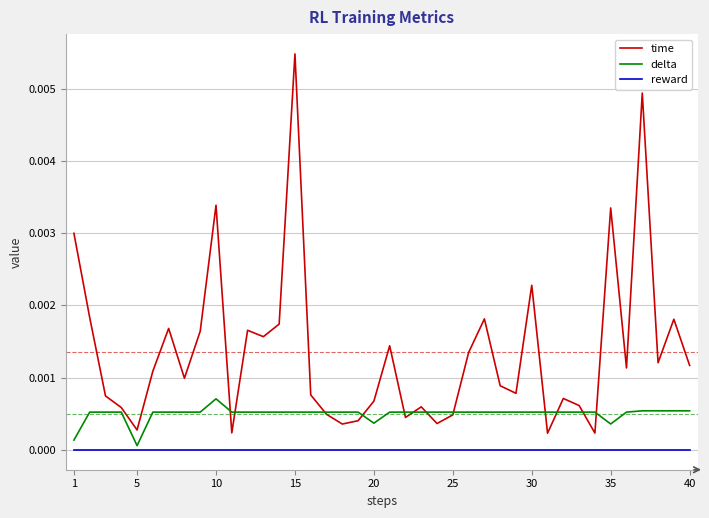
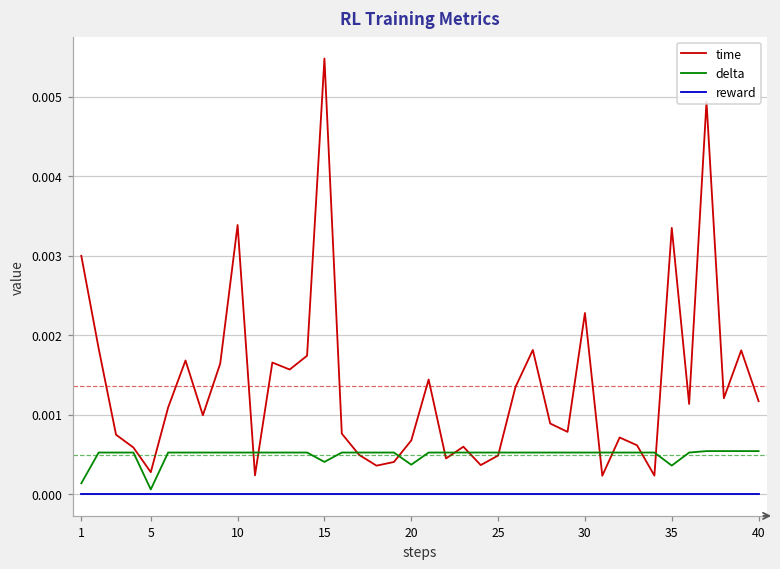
delta, 10: 0.0007 -> 0.0005
delta, 15: 0.0005 -> 0.0004
